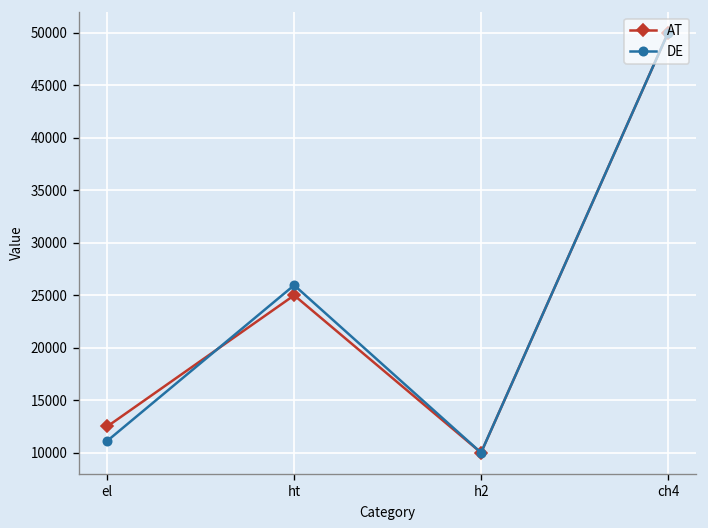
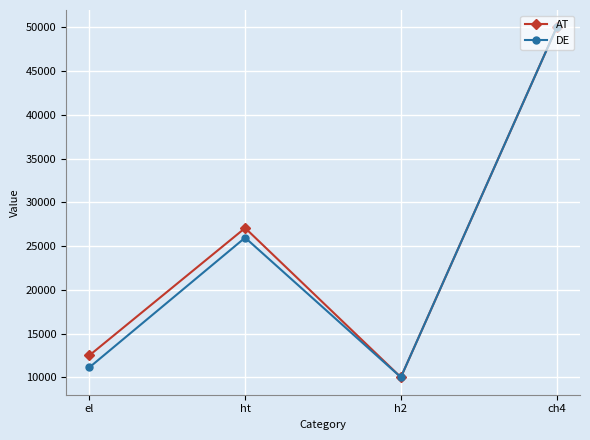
AT, ht: 25000 -> 27000
